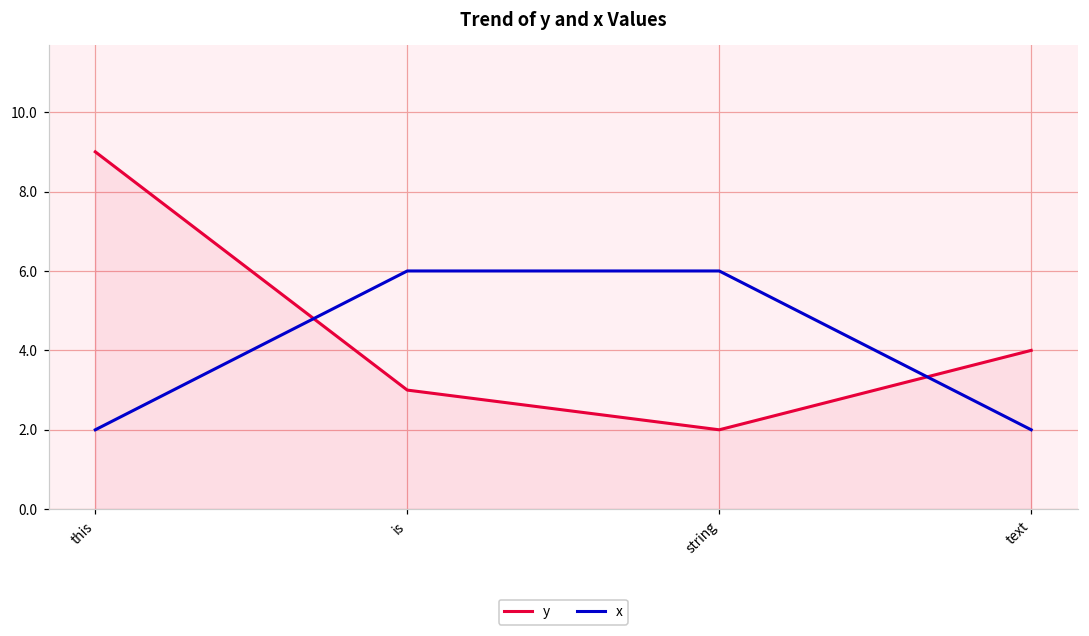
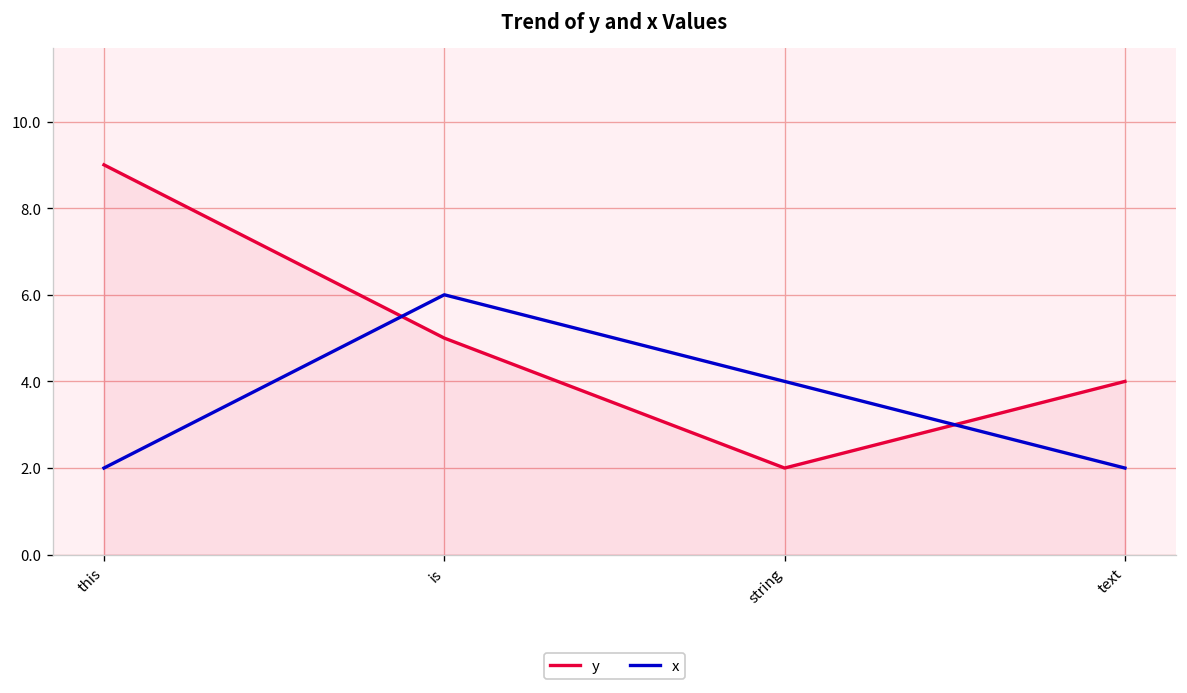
y, is: 3 -> 5
x, string: 6 -> 4
